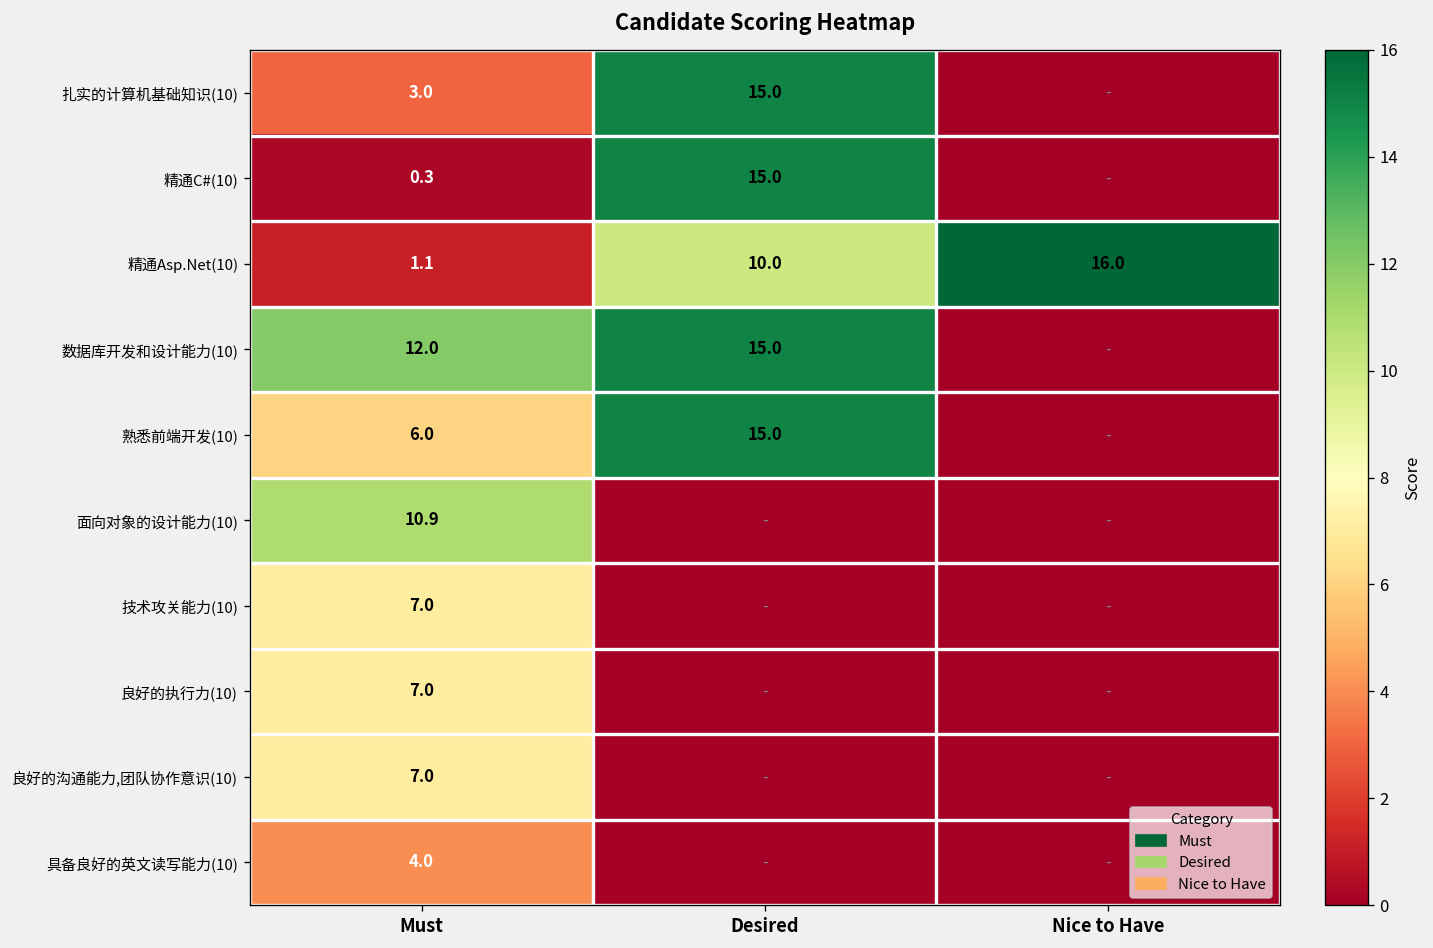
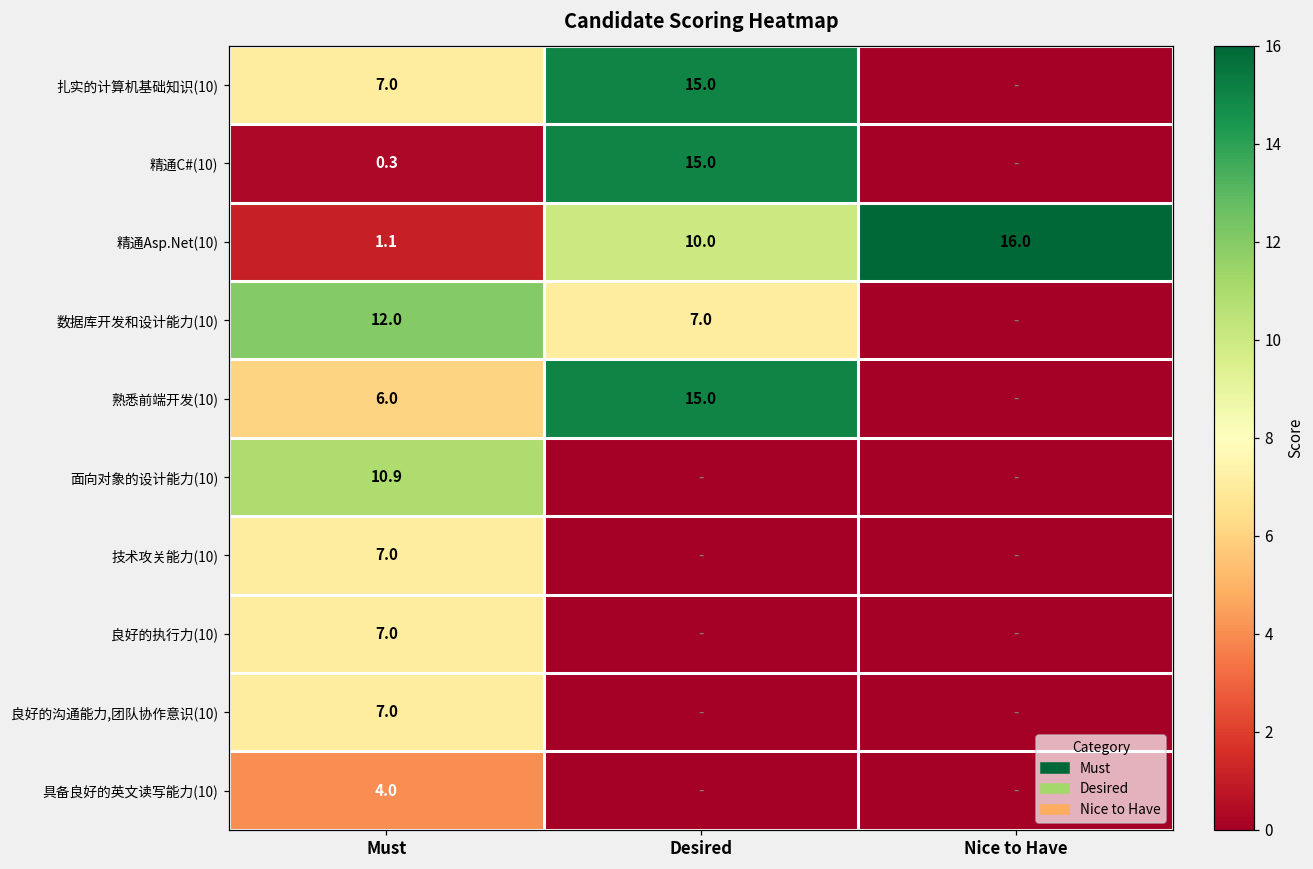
扎实的计算机基础知识(10), Must: 3.0 -> 7.0
数据库开发和设计能力(10), Desired: 15.0 -> 7.0
